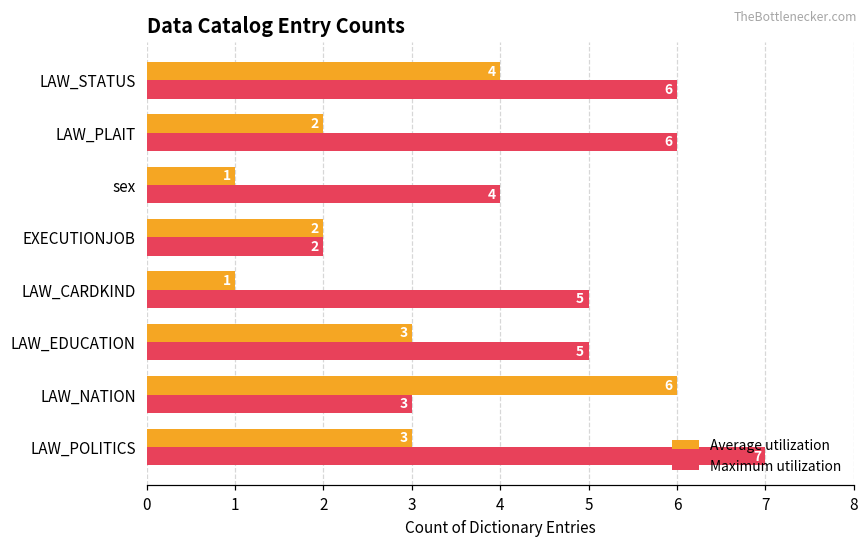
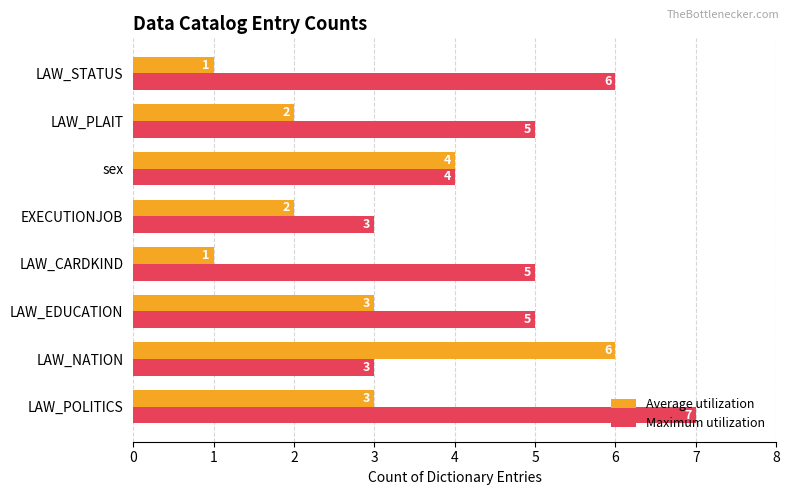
Average utilization, LAW_STATUS: 4 -> 1
Maximum utilization, LAW_PLAIT: 6 -> 5
Average utilization, sex: 1 -> 4
Maximum utilization, EXECUTIONJOB: 2 -> 3
